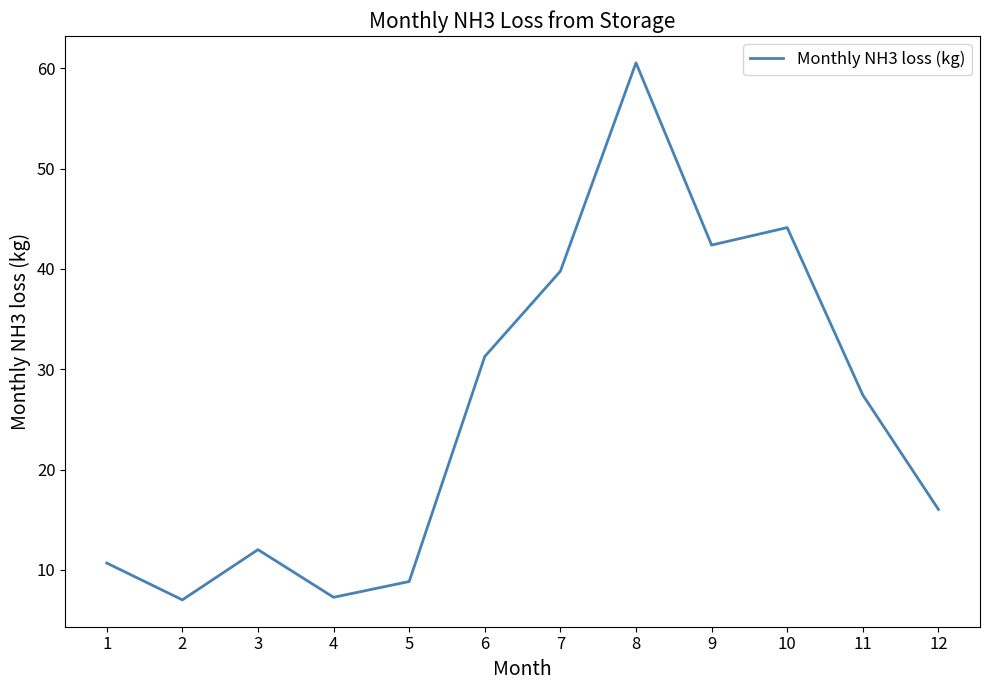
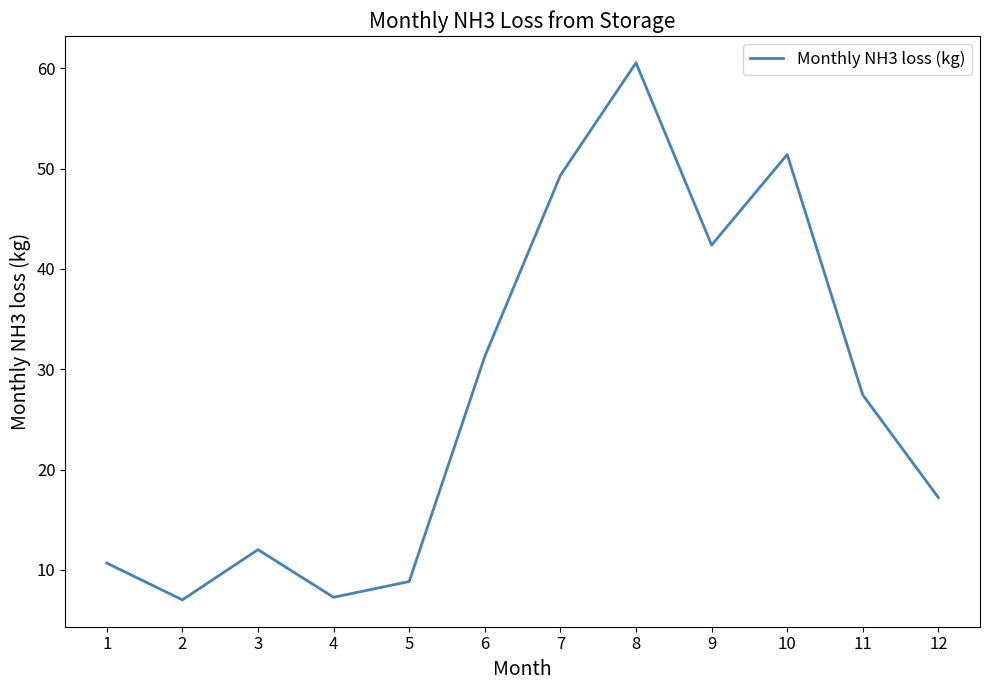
7: 39.8 -> 49.3
10: 44.1 -> 51.4
12: 16.0 -> 17.2
